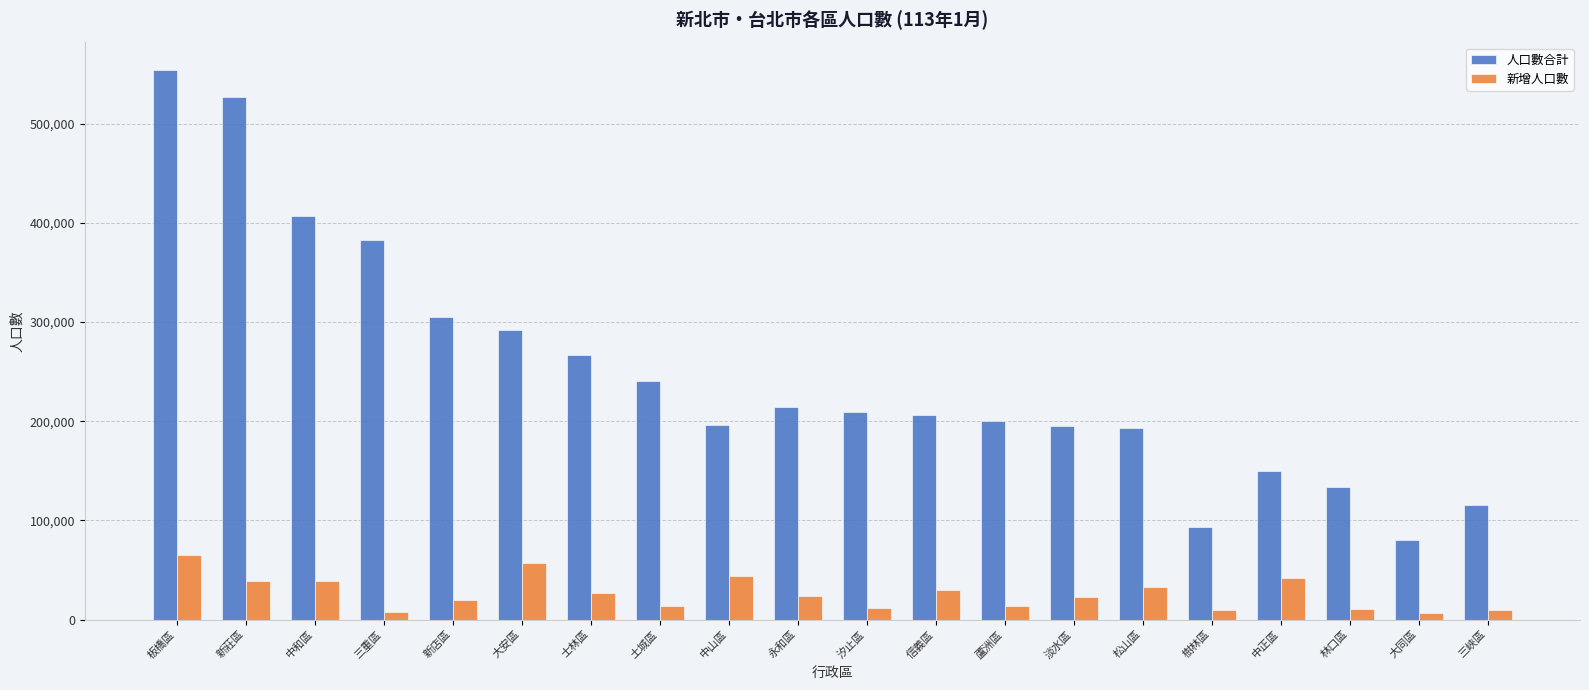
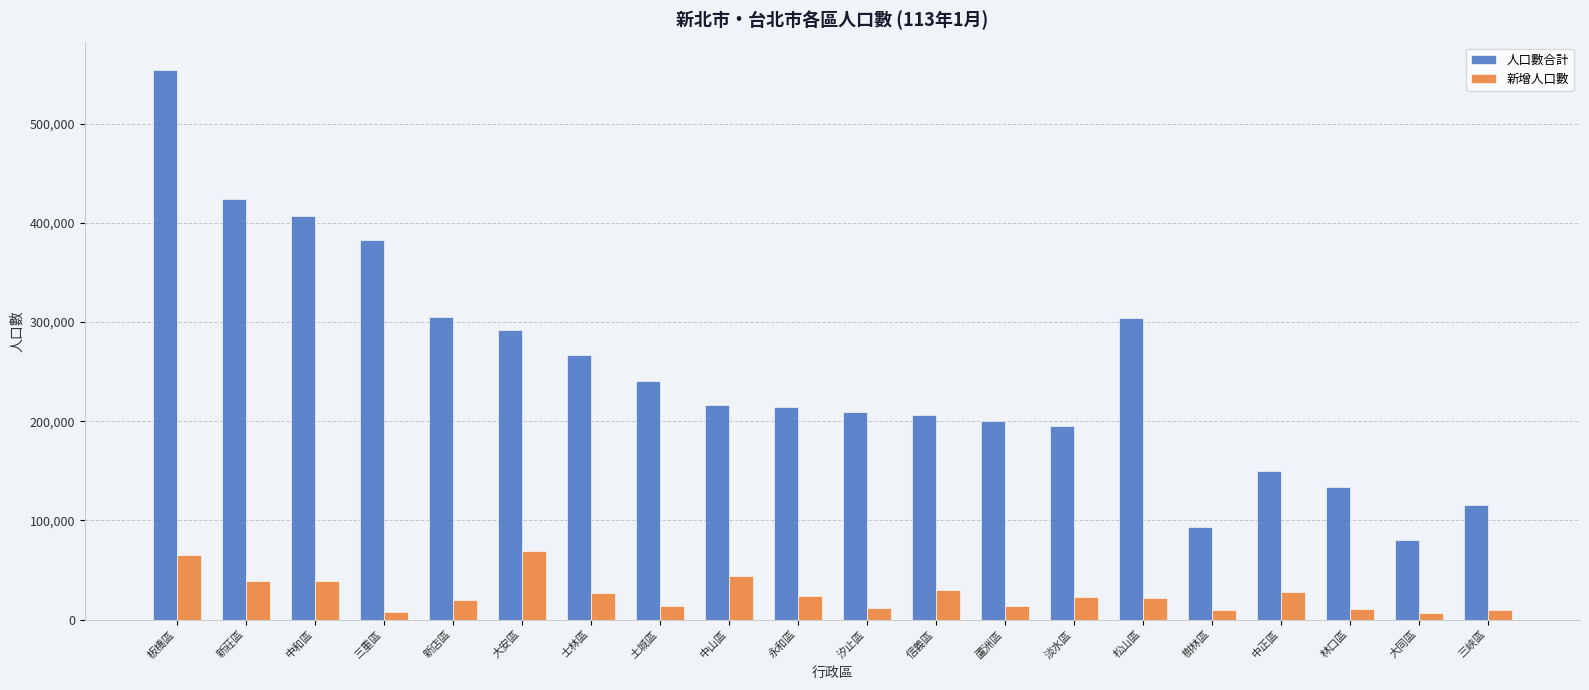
人口數合計, 新莊區: 530,000 -> 420,000
新增人口數, 大安區: 60,000 -> 70,000
人口數合計, 中山區: 200,000 -> 220,000
人口數合計, 松山區: 190,000 -> 300,000
新增人口數, 松山區: 30,000 -> 20,000
新增人口數, 中正區: 40,000 -> 30,000
